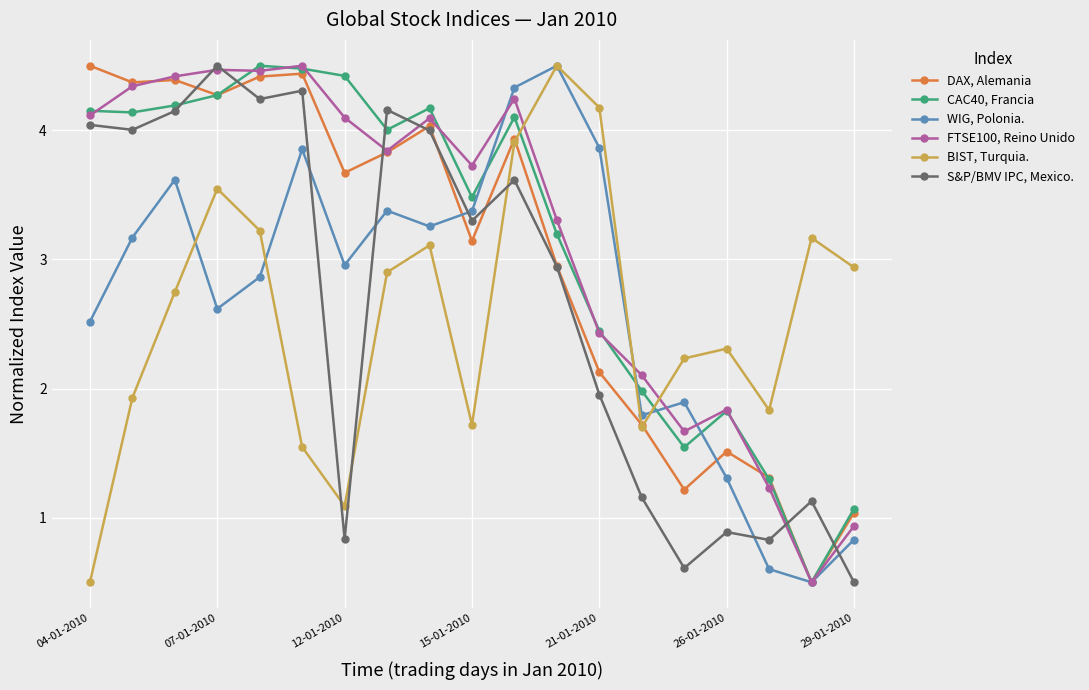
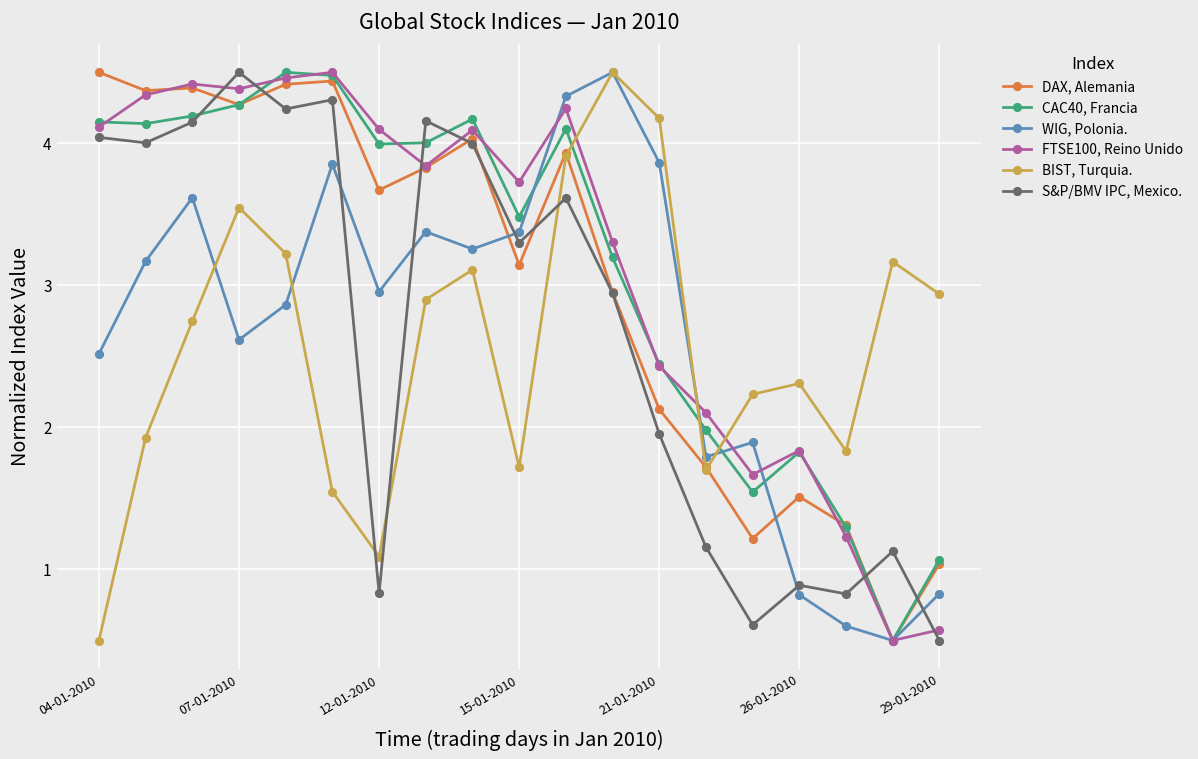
FTSE100, Reino Unido, 07-01-2010: 4.47 -> 4.38
CAC40, Francia, 12-01-2010: 4.42 -> 3.99
WIG, Polonia., 26-01-2010: 1.31 -> 0.82
FTSE100, Reino Unido, 29-01-2010: 0.94 -> 0.58
